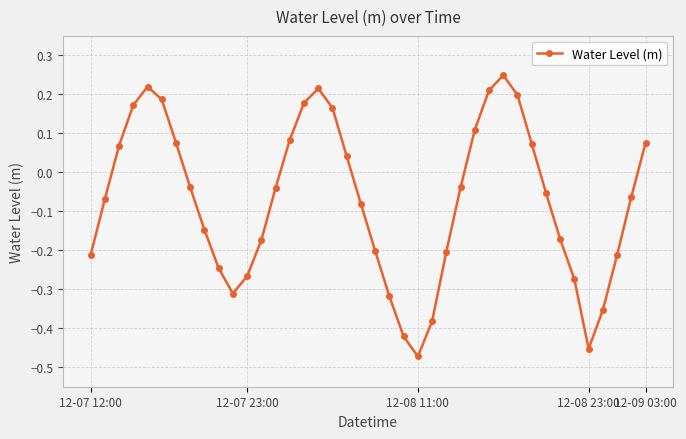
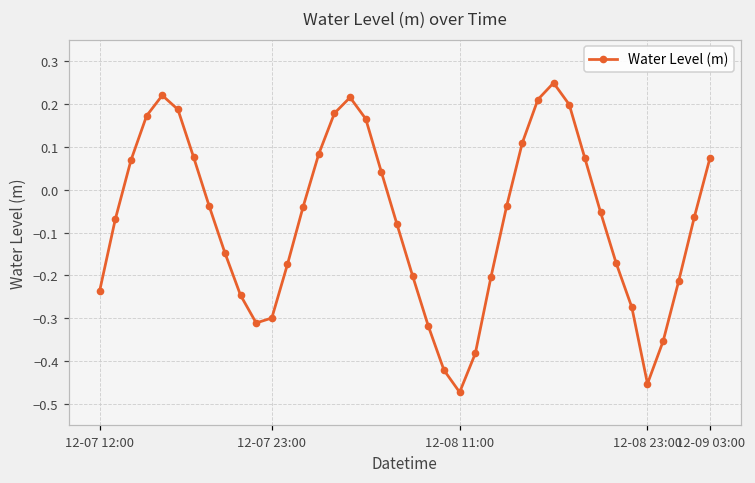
12-07 12:00: -0.21 -> -0.24
12-07 23:00: -0.27 -> -0.30
